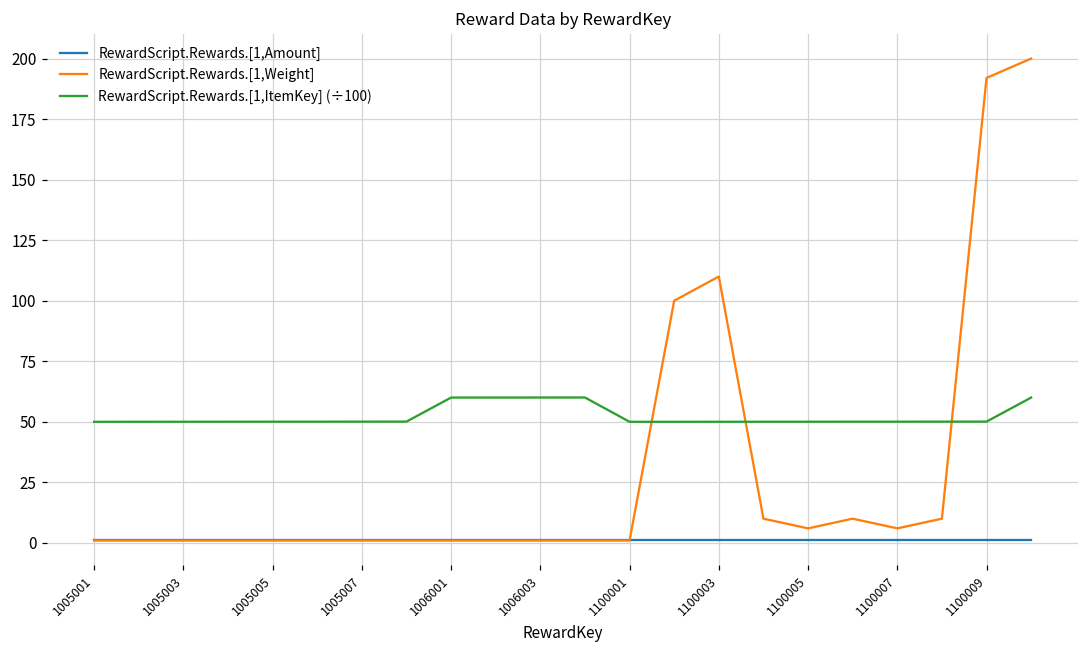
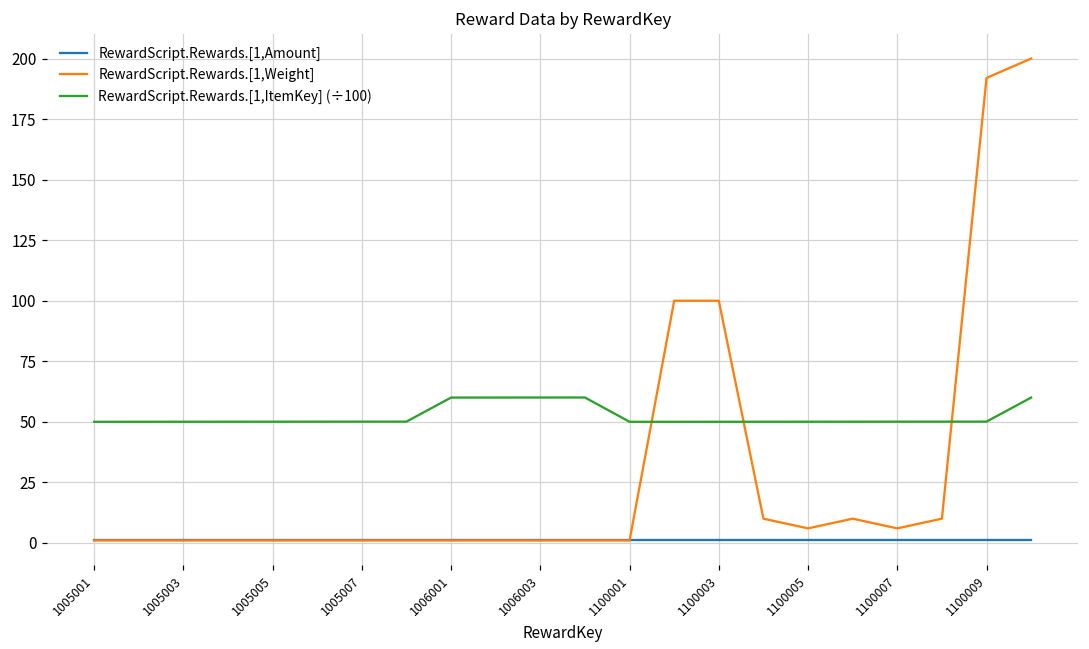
RewardScript.Rewards.[1,Weight], 1100003: 110 -> 100
